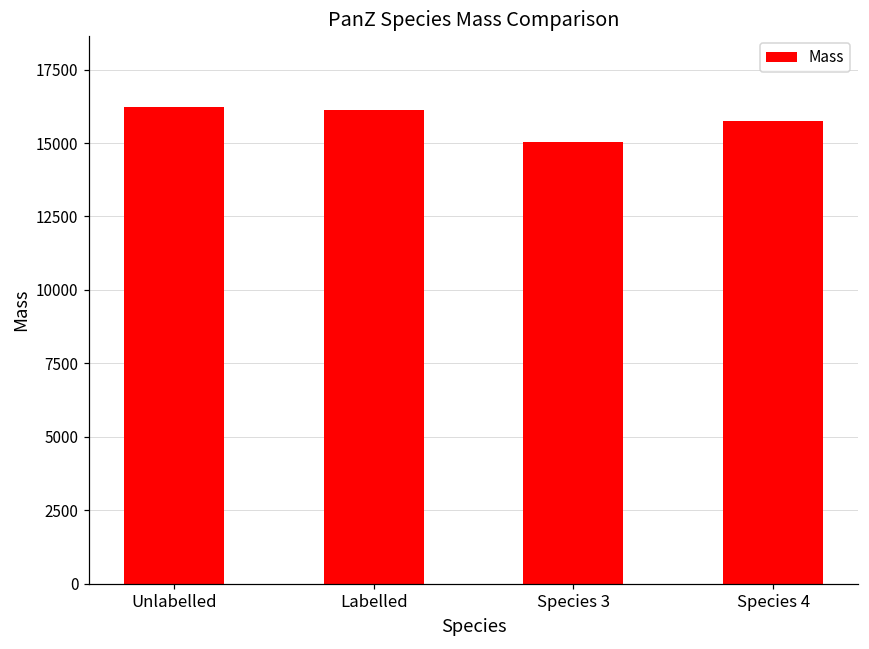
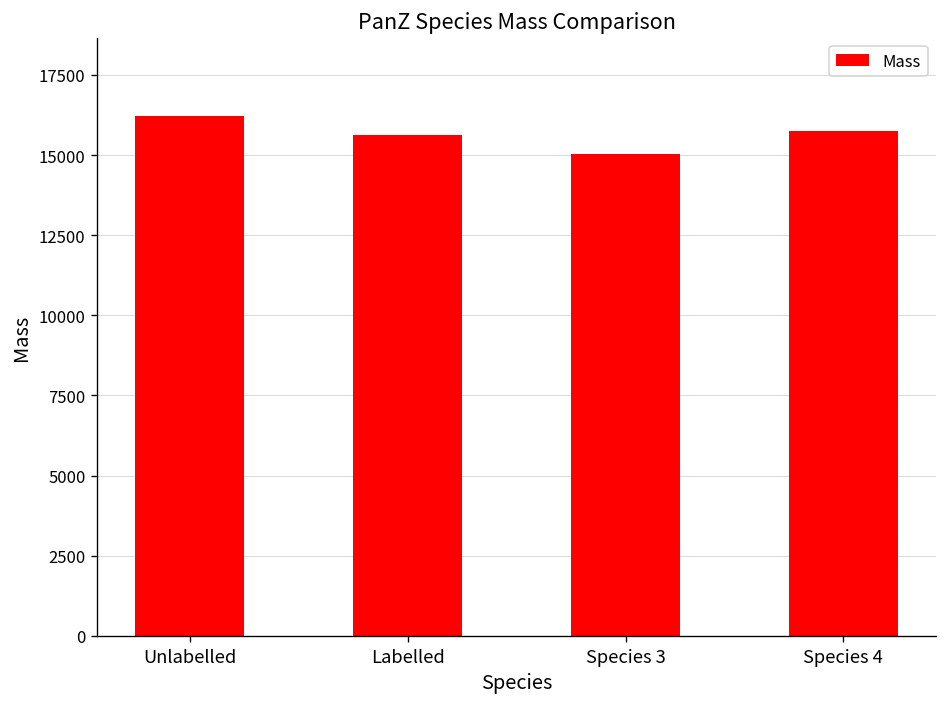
Labelled: 16100 -> 15600
